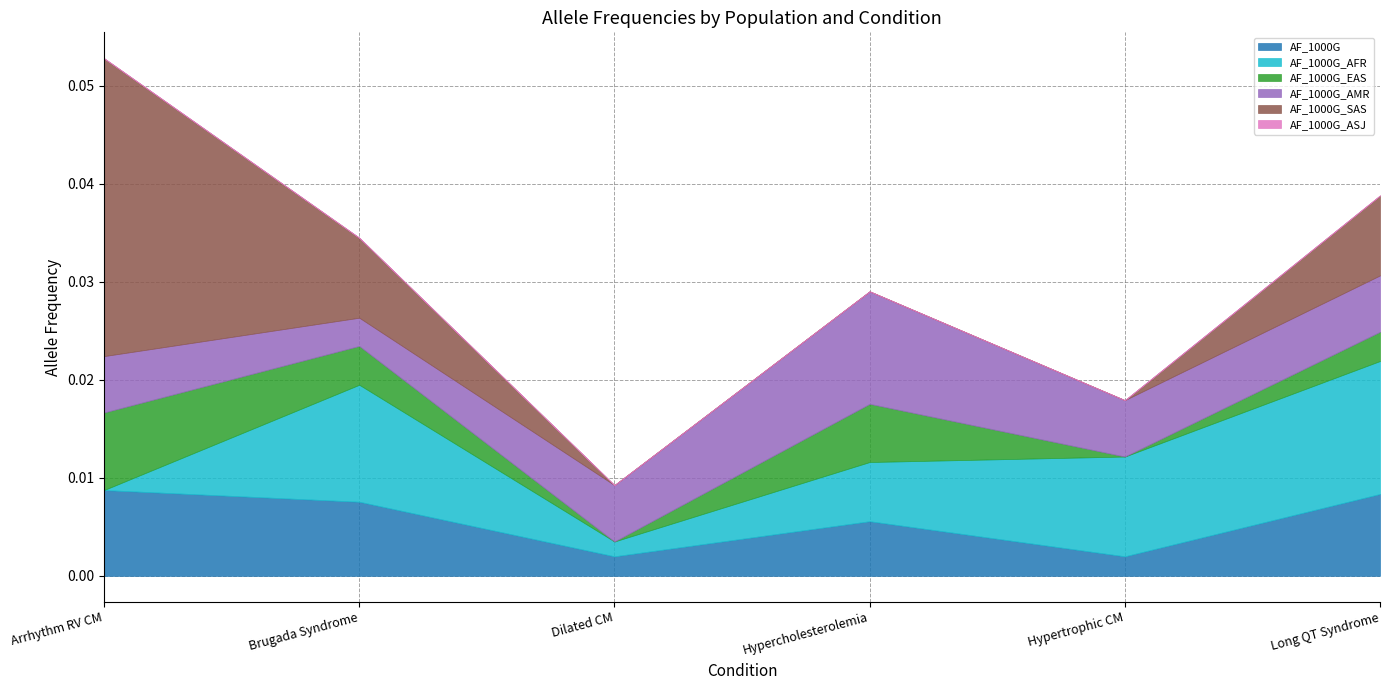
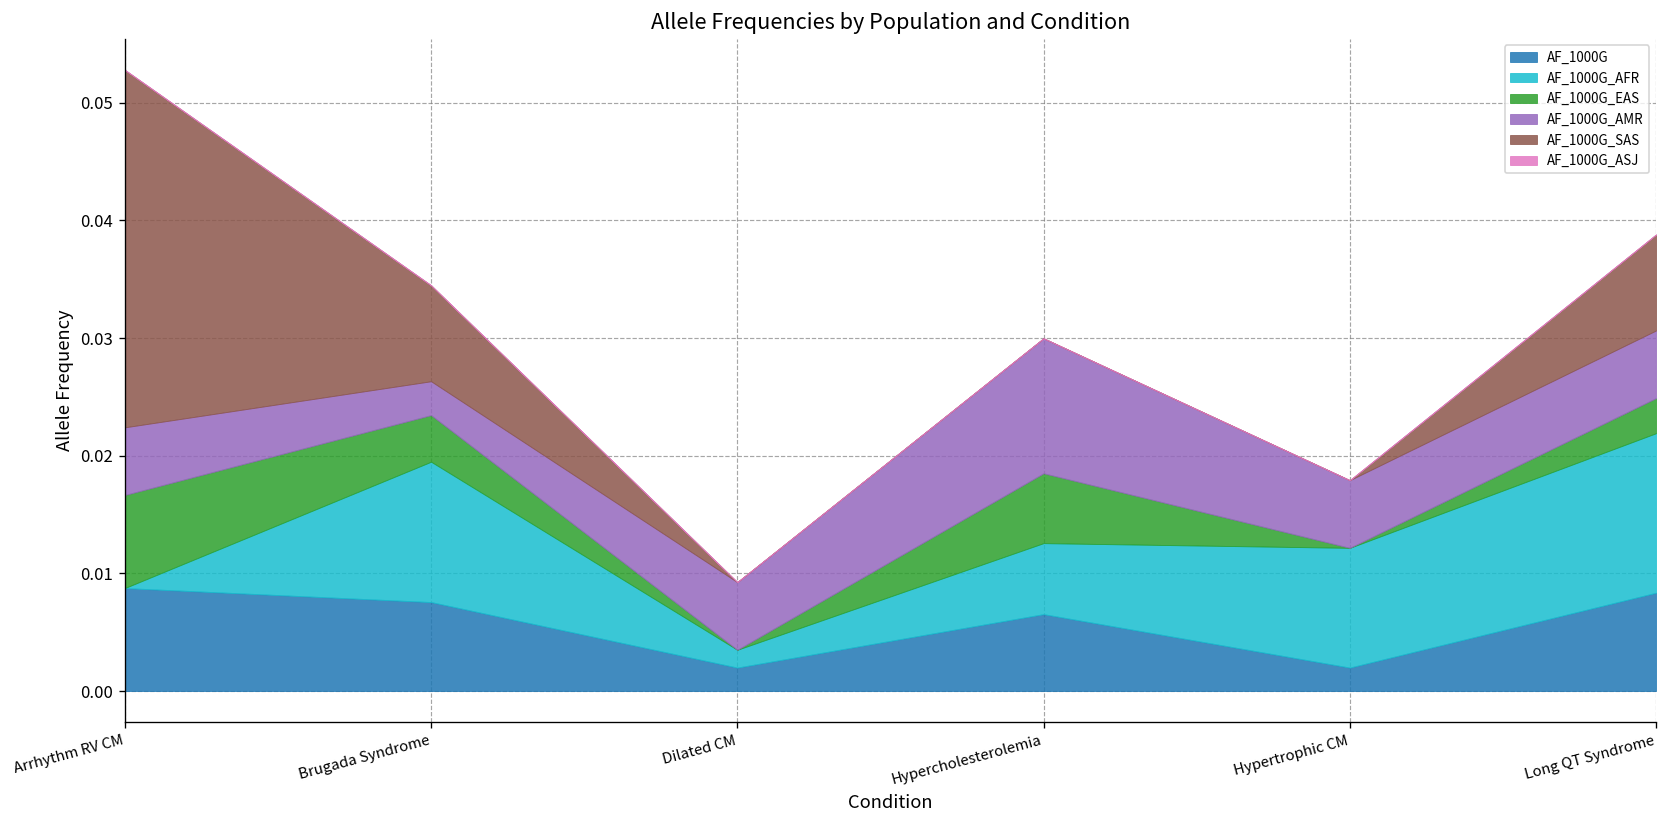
AF_1000G, Hypercholesterolemia: 0.006 -> 0.007
